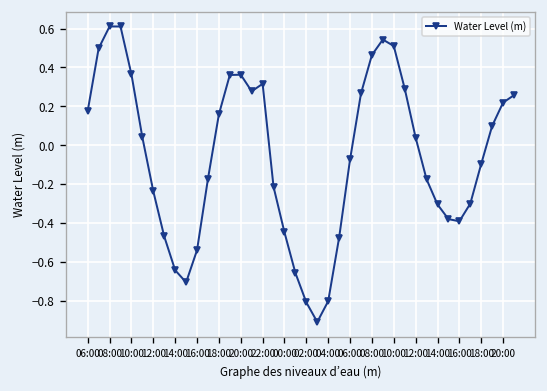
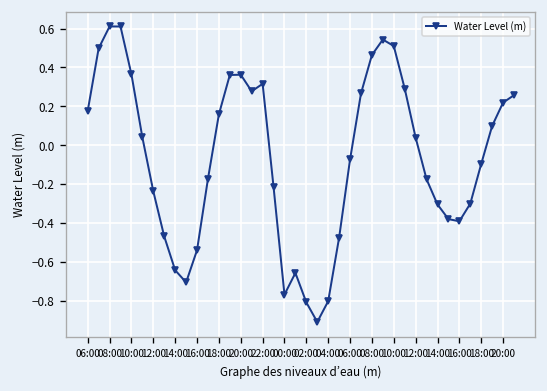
00:00: -0.45 -> -0.77
